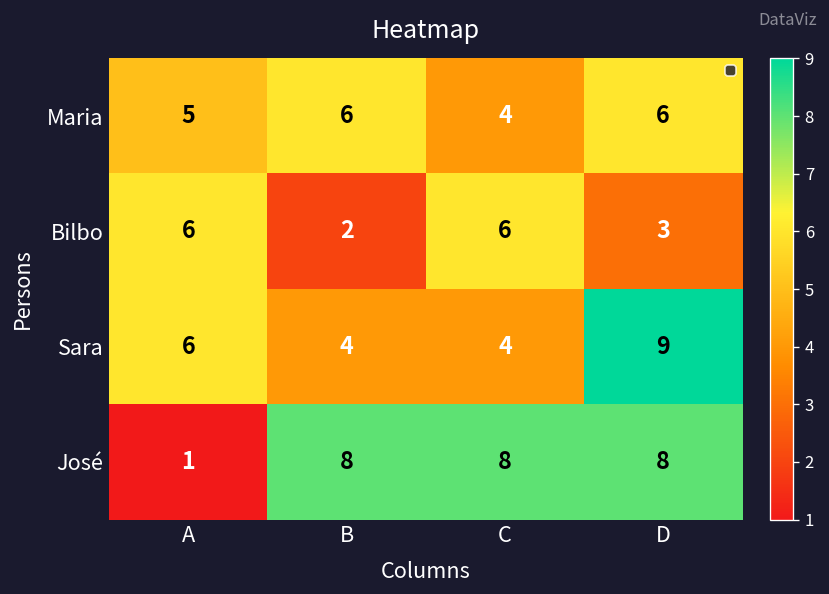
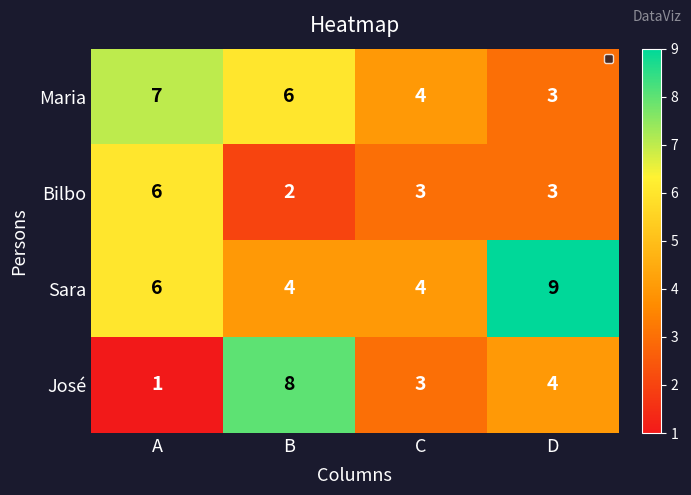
Maria, A: 5 -> 7
Maria, D: 6 -> 3
Bilbo, C: 6 -> 3
José, C: 8 -> 3
José, D: 8 -> 4
